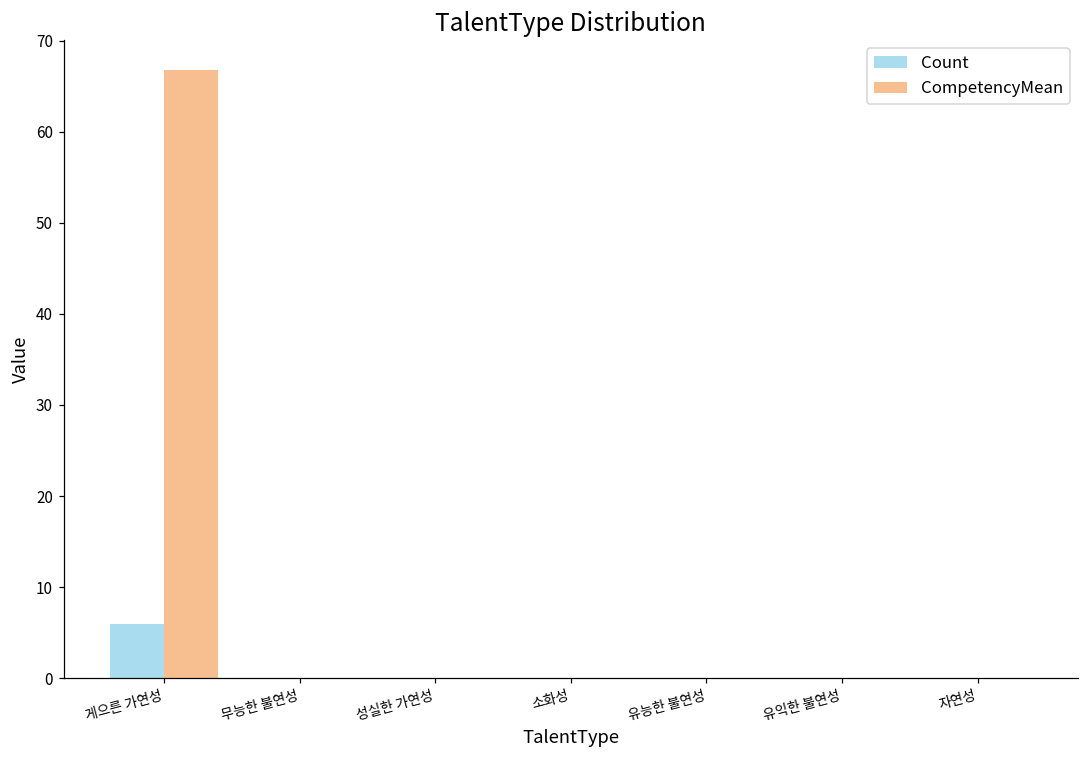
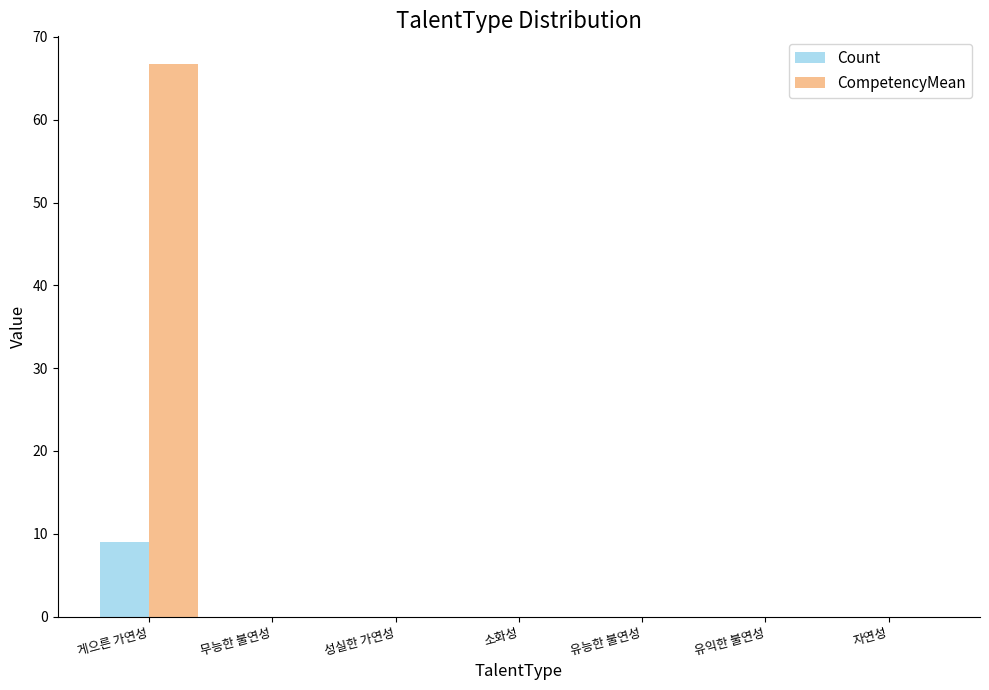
Count, 게으른 가연성: 6 -> 9
